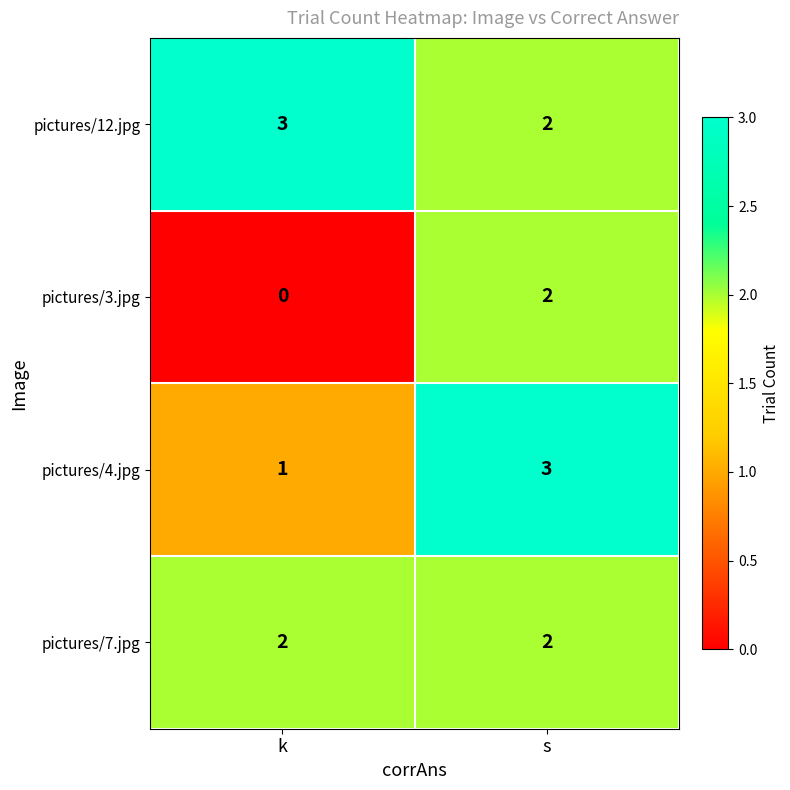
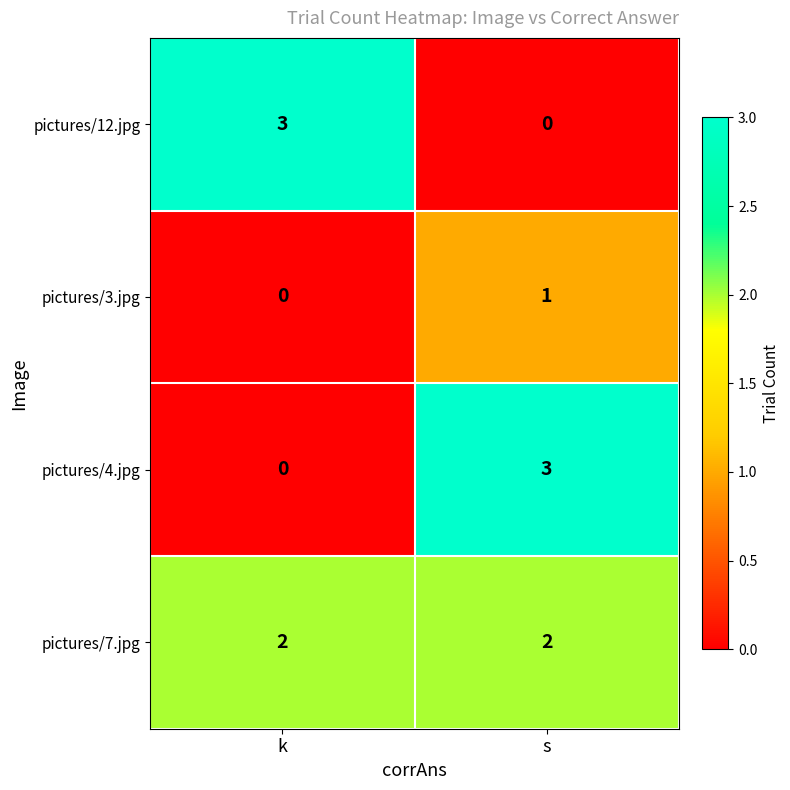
pictures/12.jpg, s: 2 -> 0
pictures/3.jpg, s: 2 -> 1
pictures/4.jpg, k: 1 -> 0
